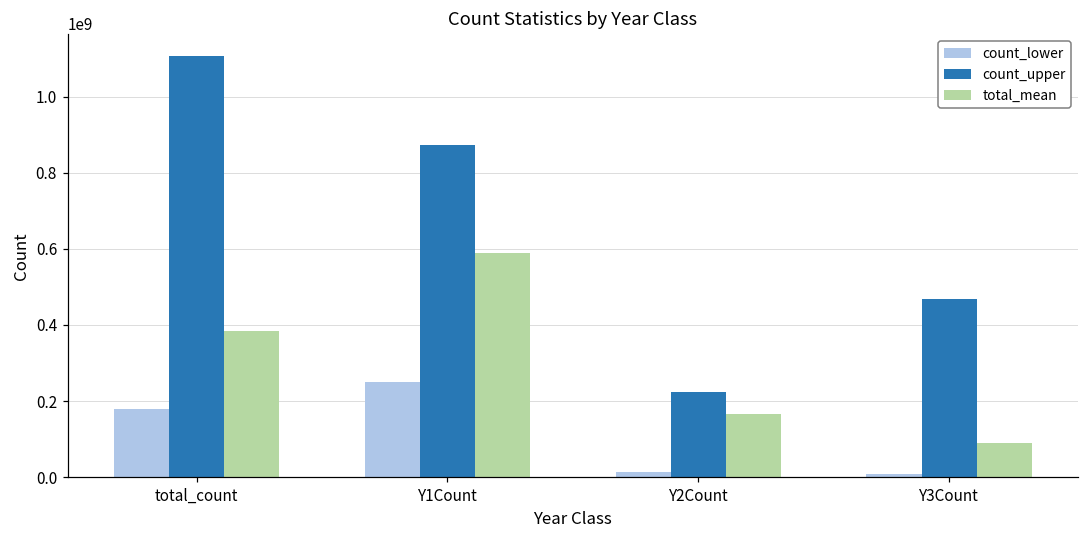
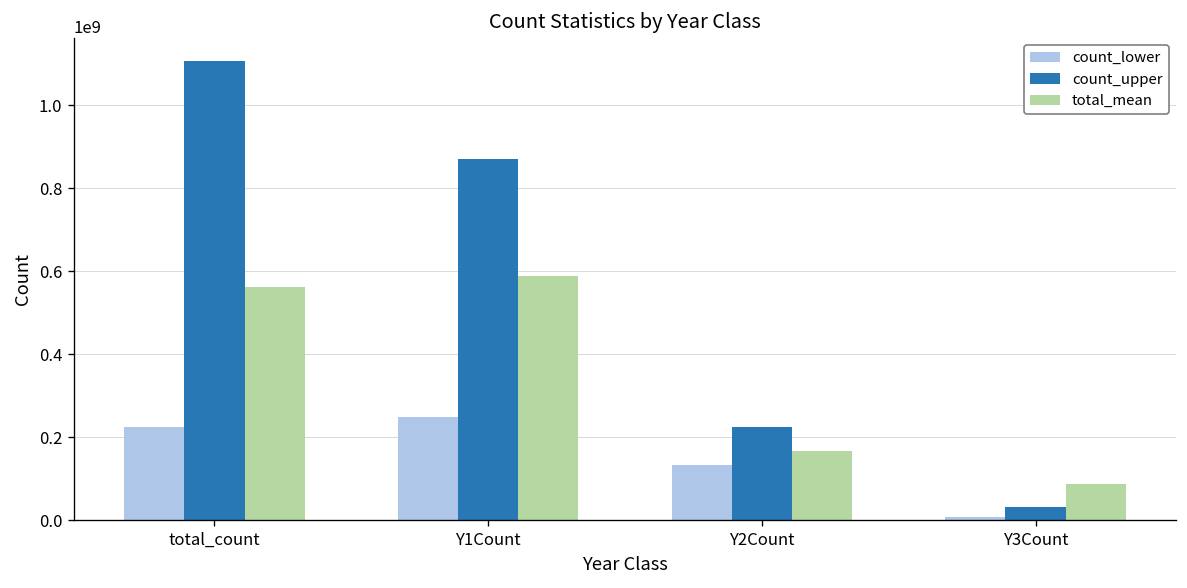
count_lower, total_count: 180000000 -> 230000000
total_mean, total_count: 380000000 -> 560000000
count_lower, Y2Count: 10000000 -> 130000000
count_upper, Y3Count: 470000000 -> 30000000
